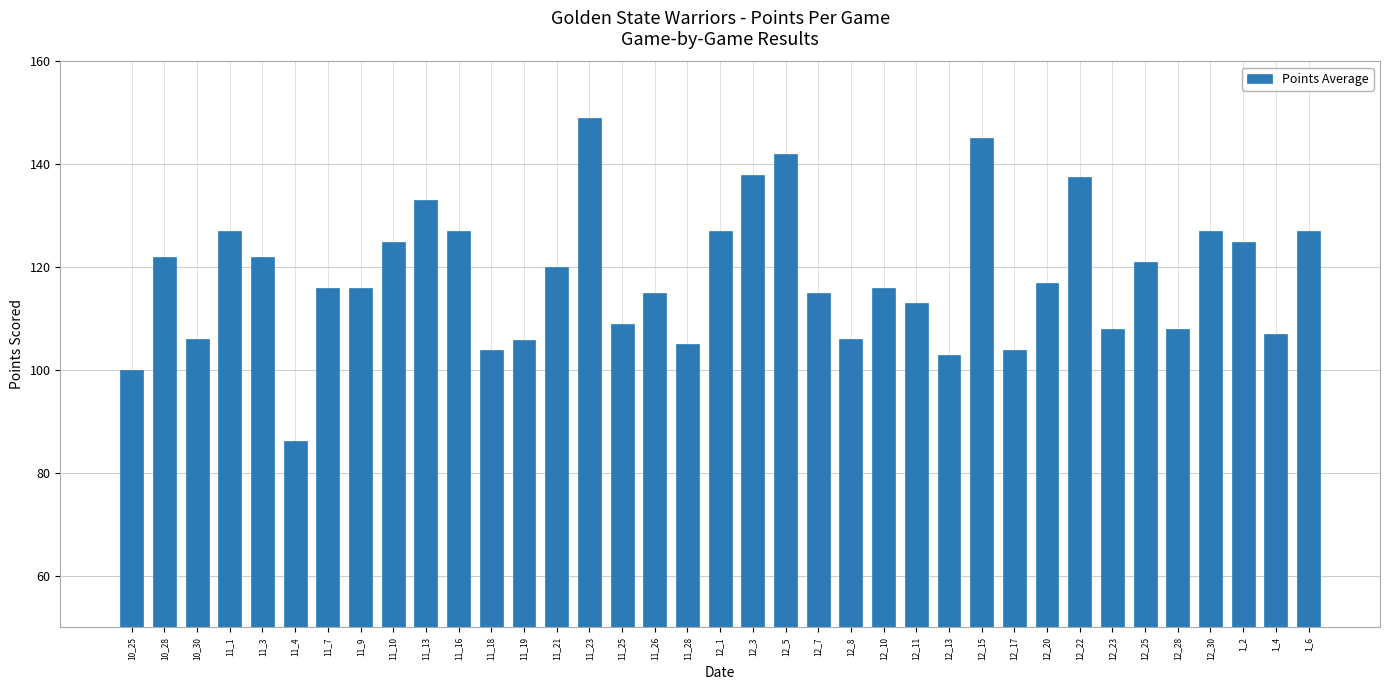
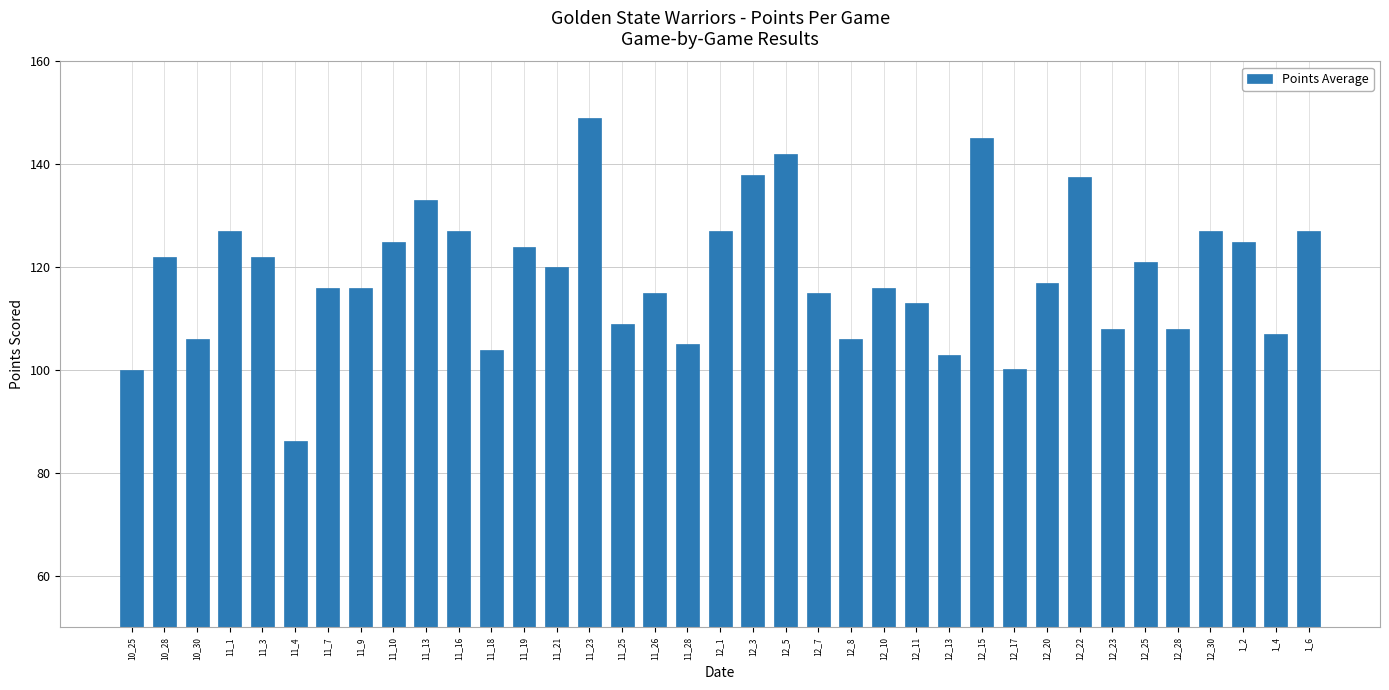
11_19: 106 -> 124
12_17: 104 -> 100
